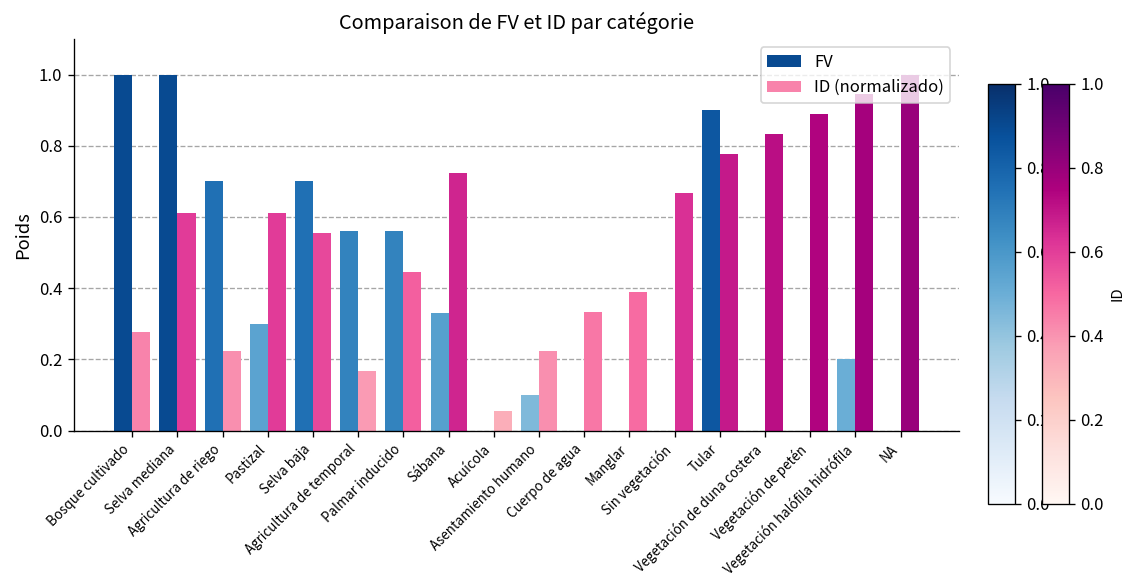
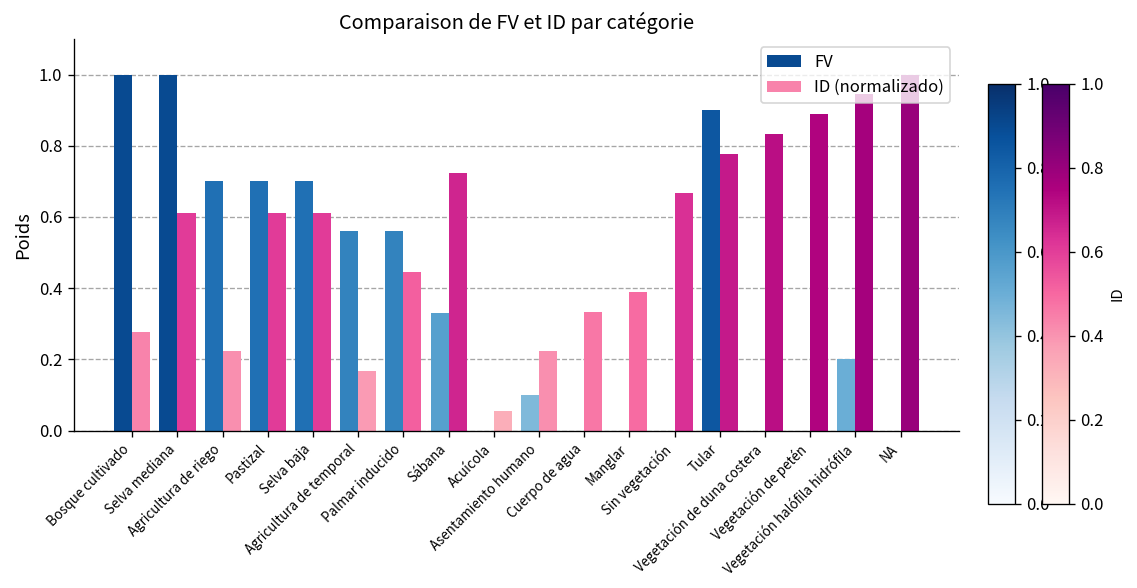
FV, Pastizal: 0.3 -> 0.7
ID (normalizado), Selva baja: 0.56 -> 0.61
